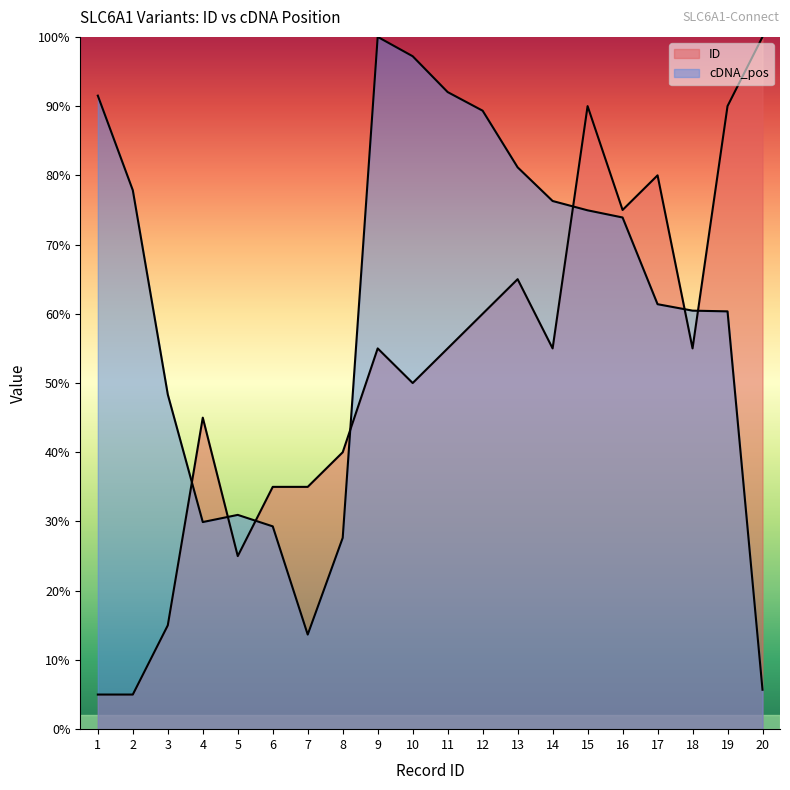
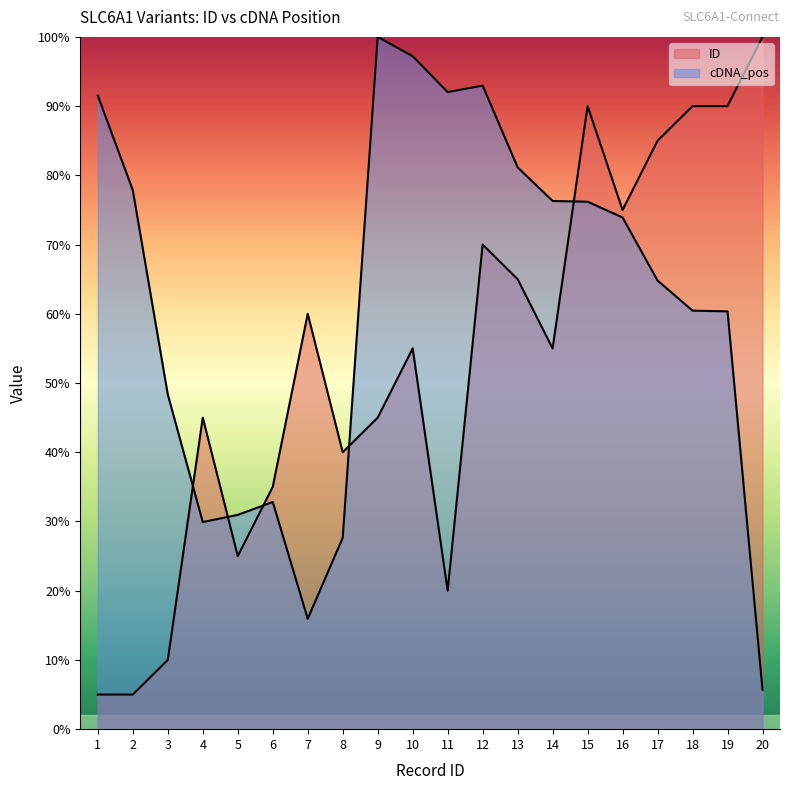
ID, 3: 15% -> 10%
cDNA_pos, 6: 29% -> 33%
ID, 7: 35% -> 60%
cDNA_pos, 7: 14% -> 16%
ID, 9: 55% -> 45%
ID, 10: 50% -> 55%
ID, 11: 55% -> 20%
ID, 12: 60% -> 70%
cDNA_pos, 12: 89% -> 93%
cDNA_pos, 15: 75% -> 76%
ID, 17: 80% -> 85%
cDNA_pos, 17: 61% -> 65%
ID, 18: 55% -> 90%
